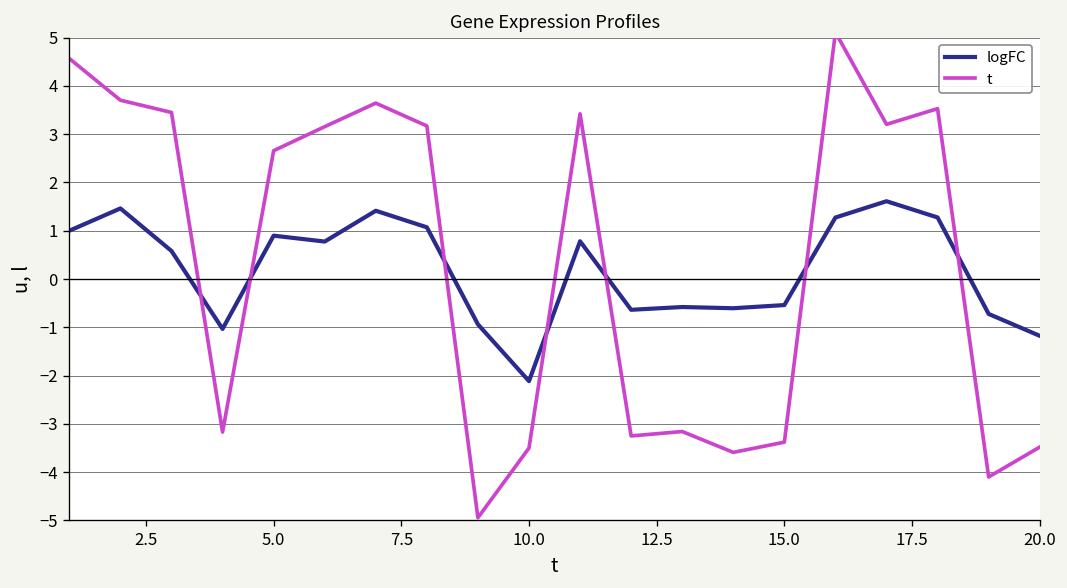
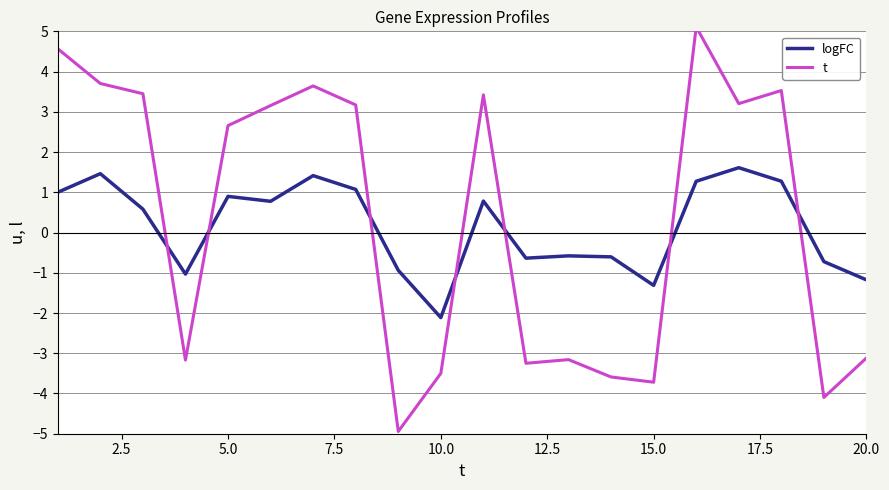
logFC, 15.0: -0.5 -> -1.3
t, 15.0: -3.4 -> -3.7
t, 20.0: -3.5 -> -3.1
